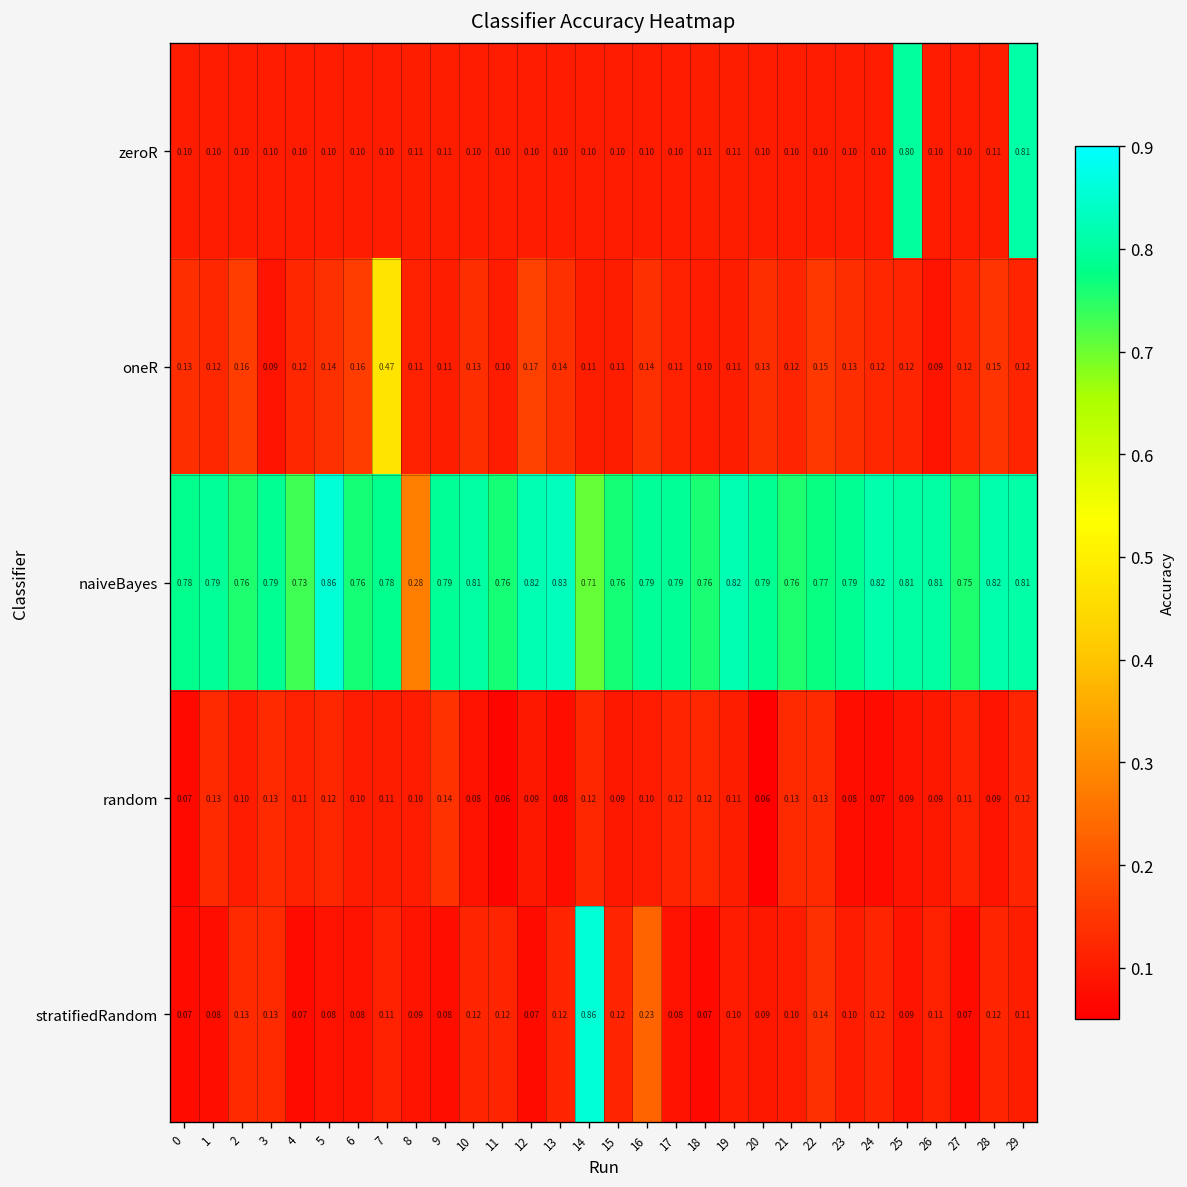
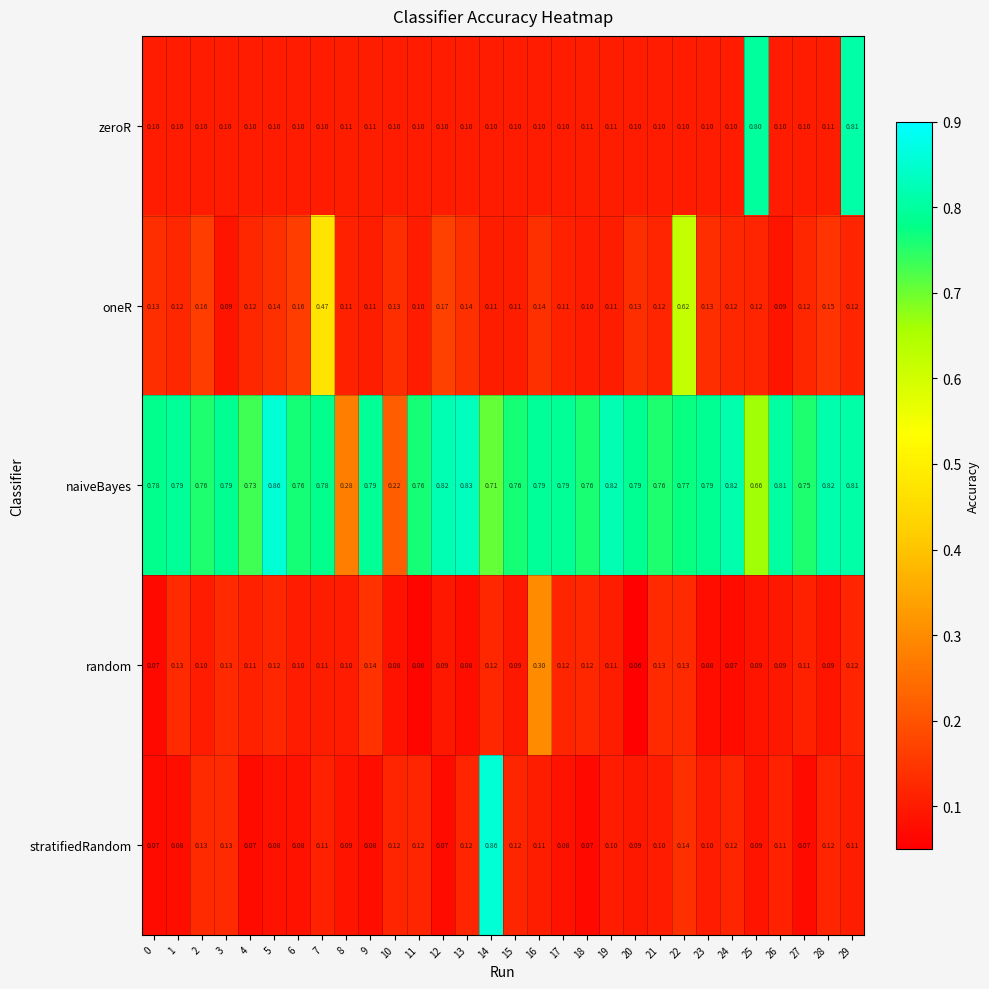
oneR, 22: 0.15 -> 0.62
naiveBayes, 10: 0.81 -> 0.22
naiveBayes, 25: 0.81 -> 0.66
random, 16: 0.10 -> 0.30
stratifiedRandom, 16: 0.23 -> 0.11
